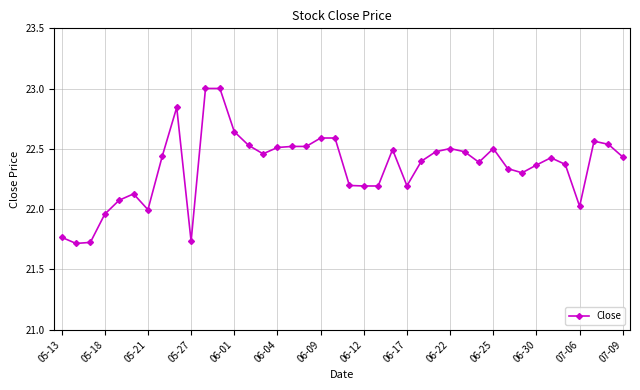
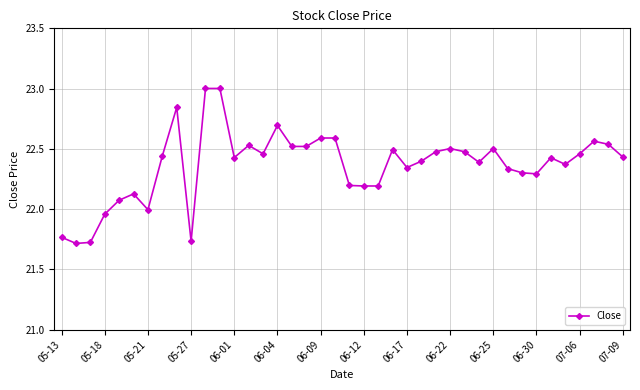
06-01: 22.64 -> 22.43
06-04: 22.51 -> 22.69
06-17: 22.19 -> 22.35
06-30: 22.37 -> 22.29
07-06: 22.02 -> 22.46
